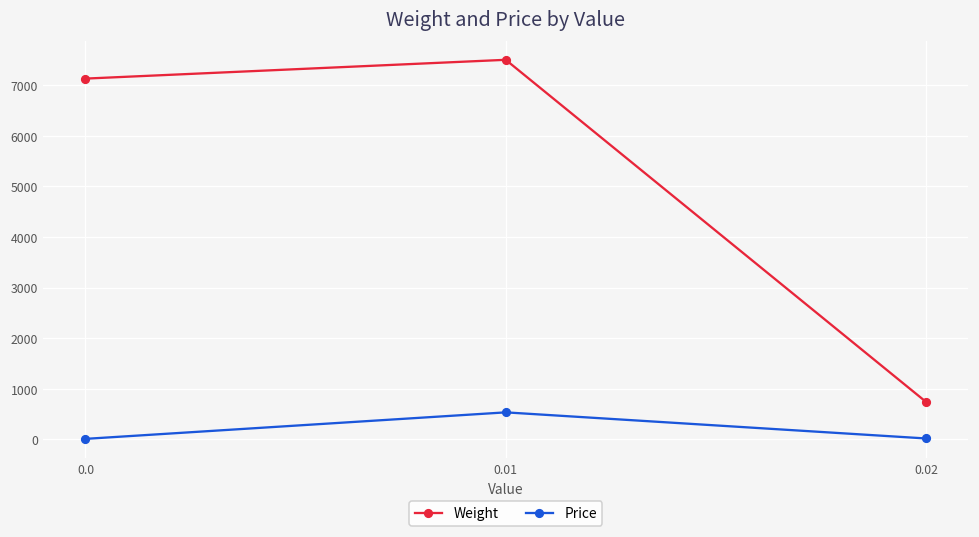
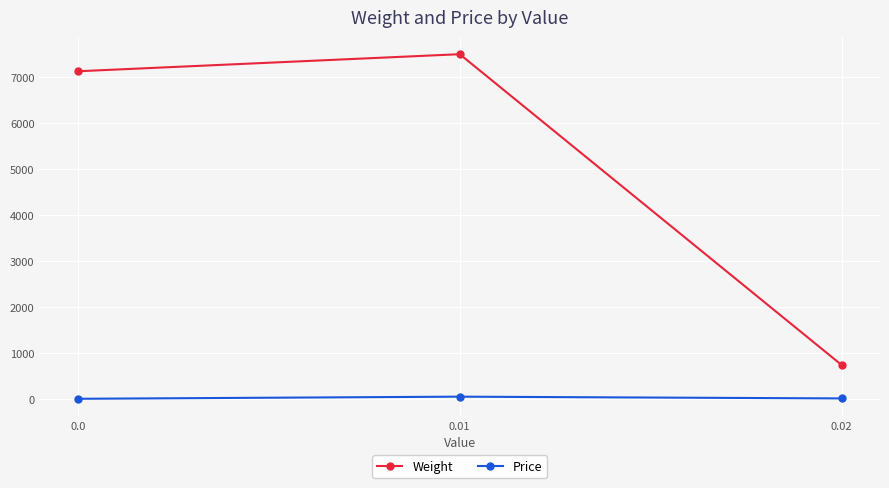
Price, 0.01: 500 -> 100
